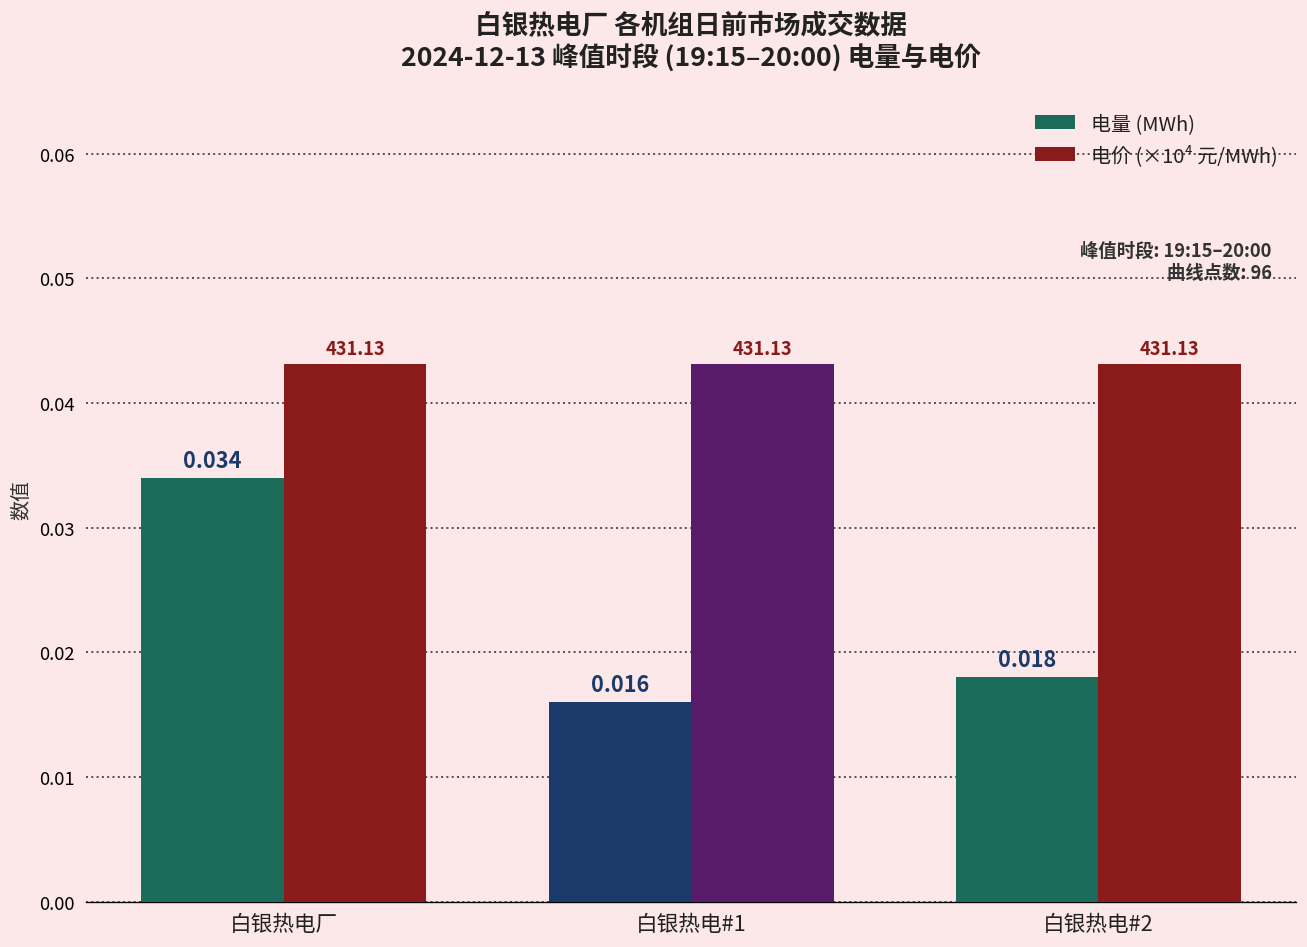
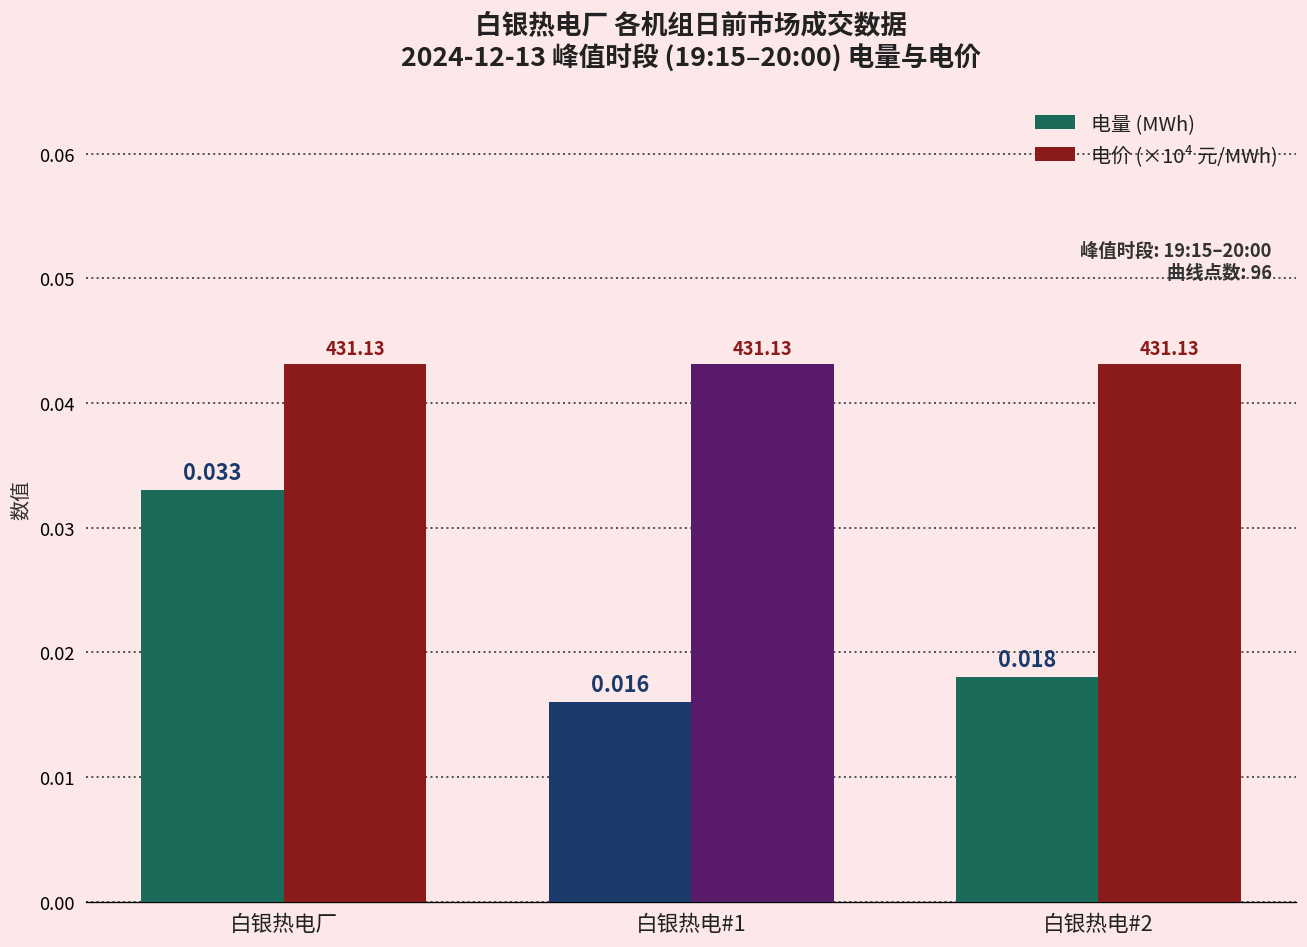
电量 (MWh), 白银热电厂: 0.034 -> 0.033
